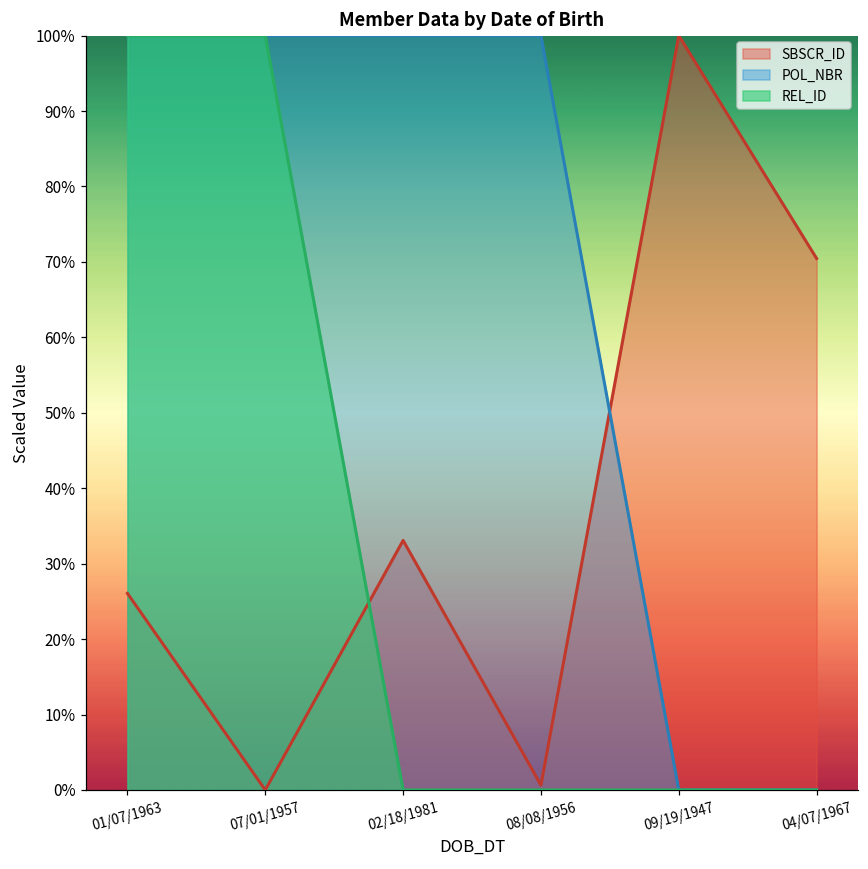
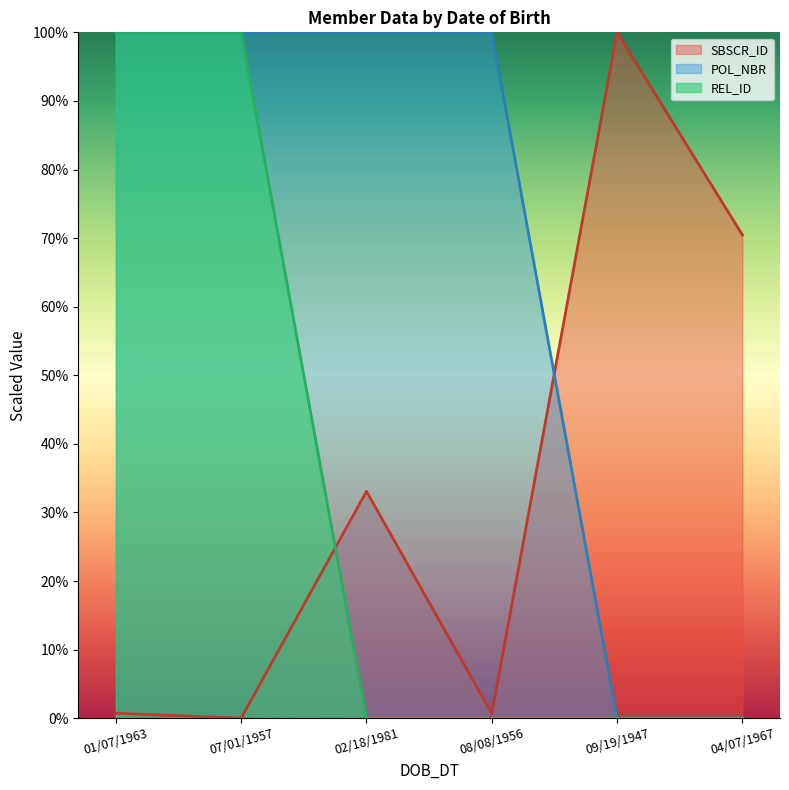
SBSCR_ID, 01/07/1963: 26% -> 1%
